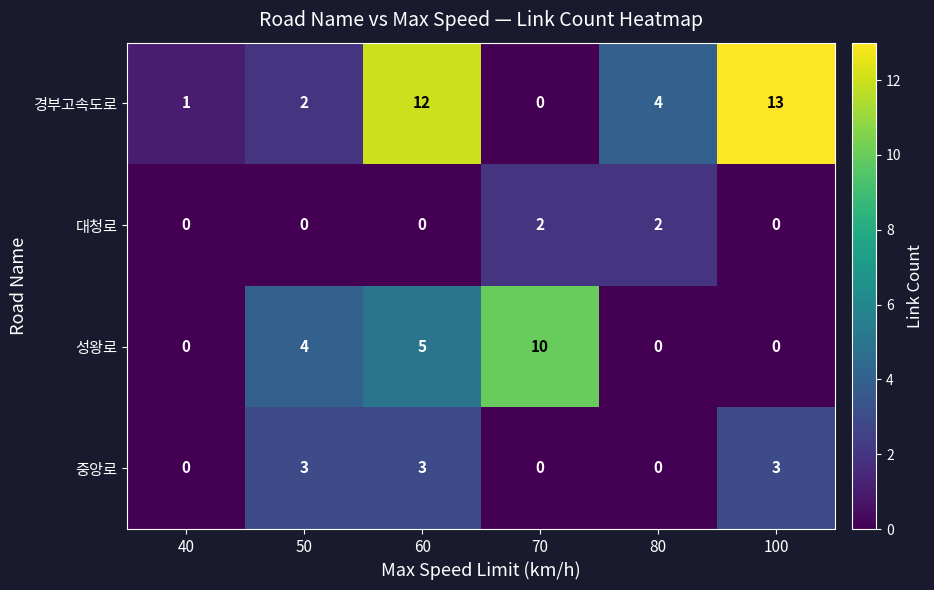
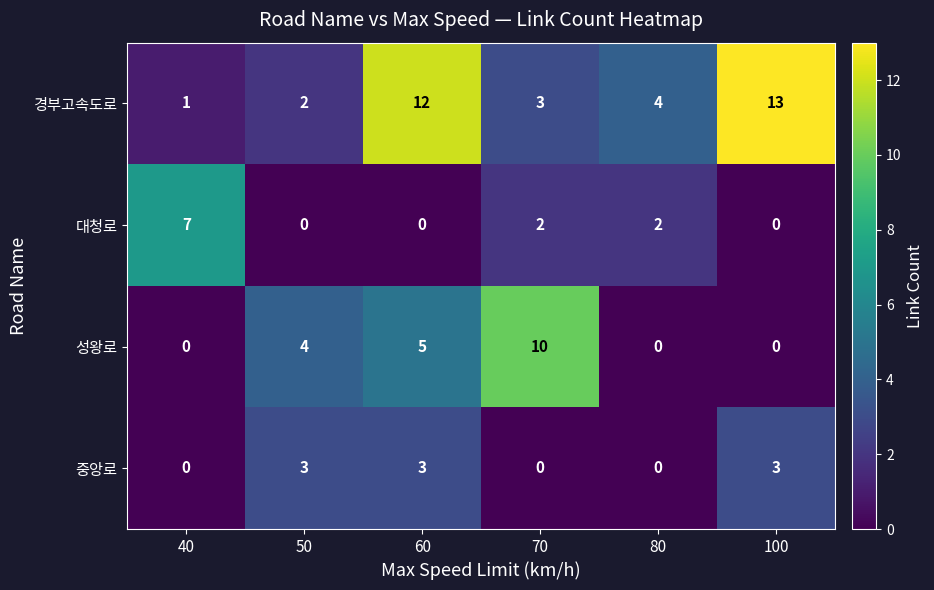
경부고속도로, 70: 0 -> 3
대청로, 40: 0 -> 7
